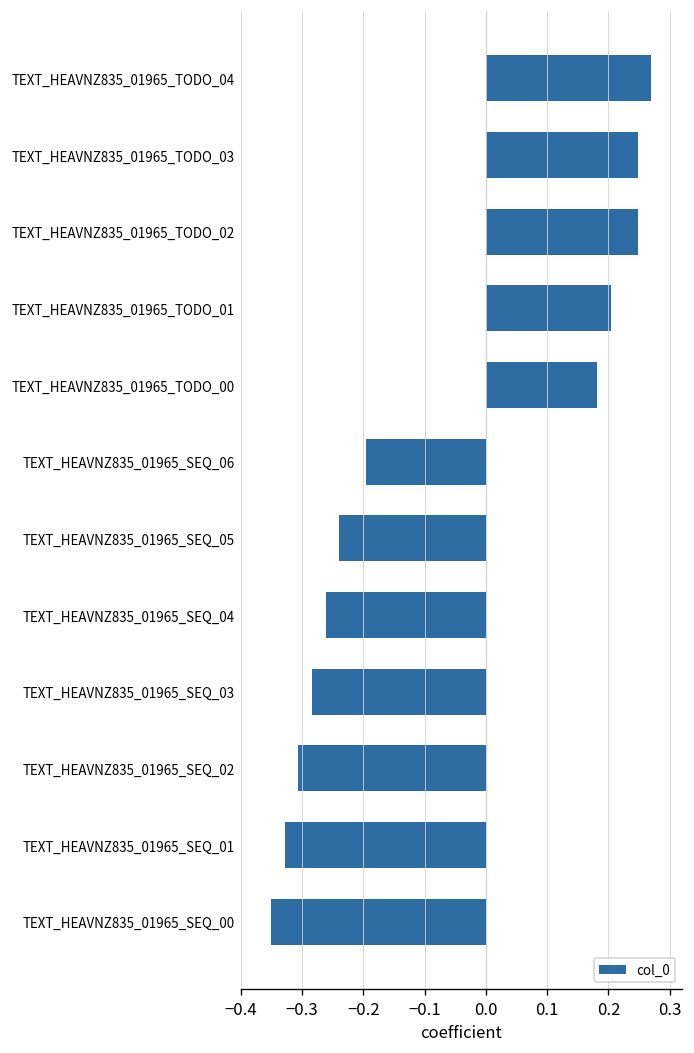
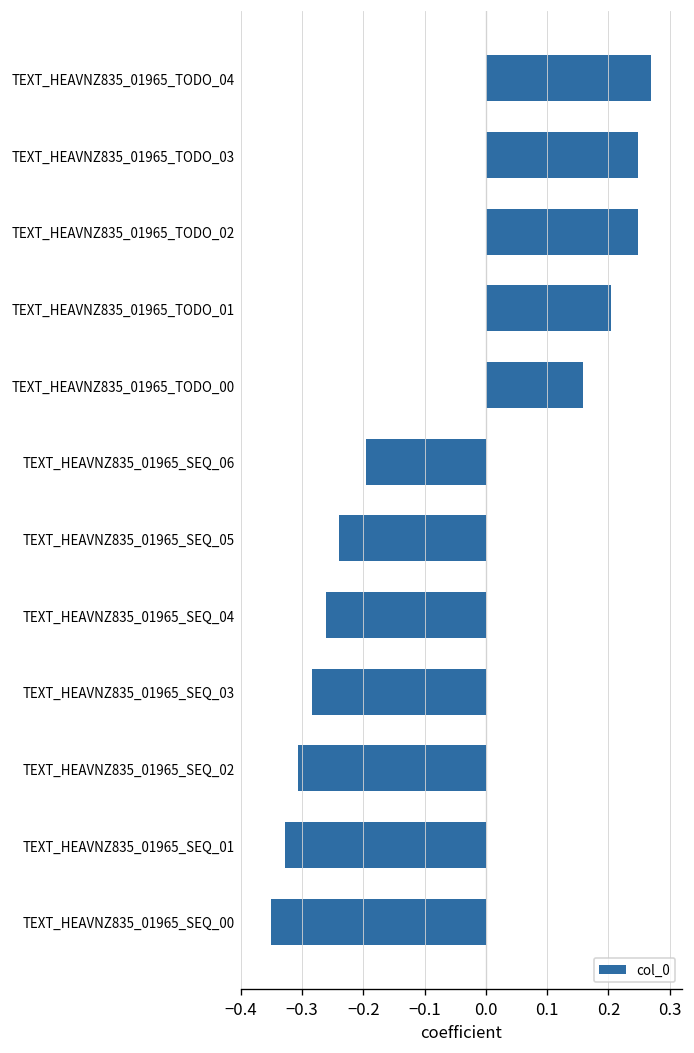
TEXT_HEAVNZ835_01965_TODO_00: 0.18 -> 0.16
